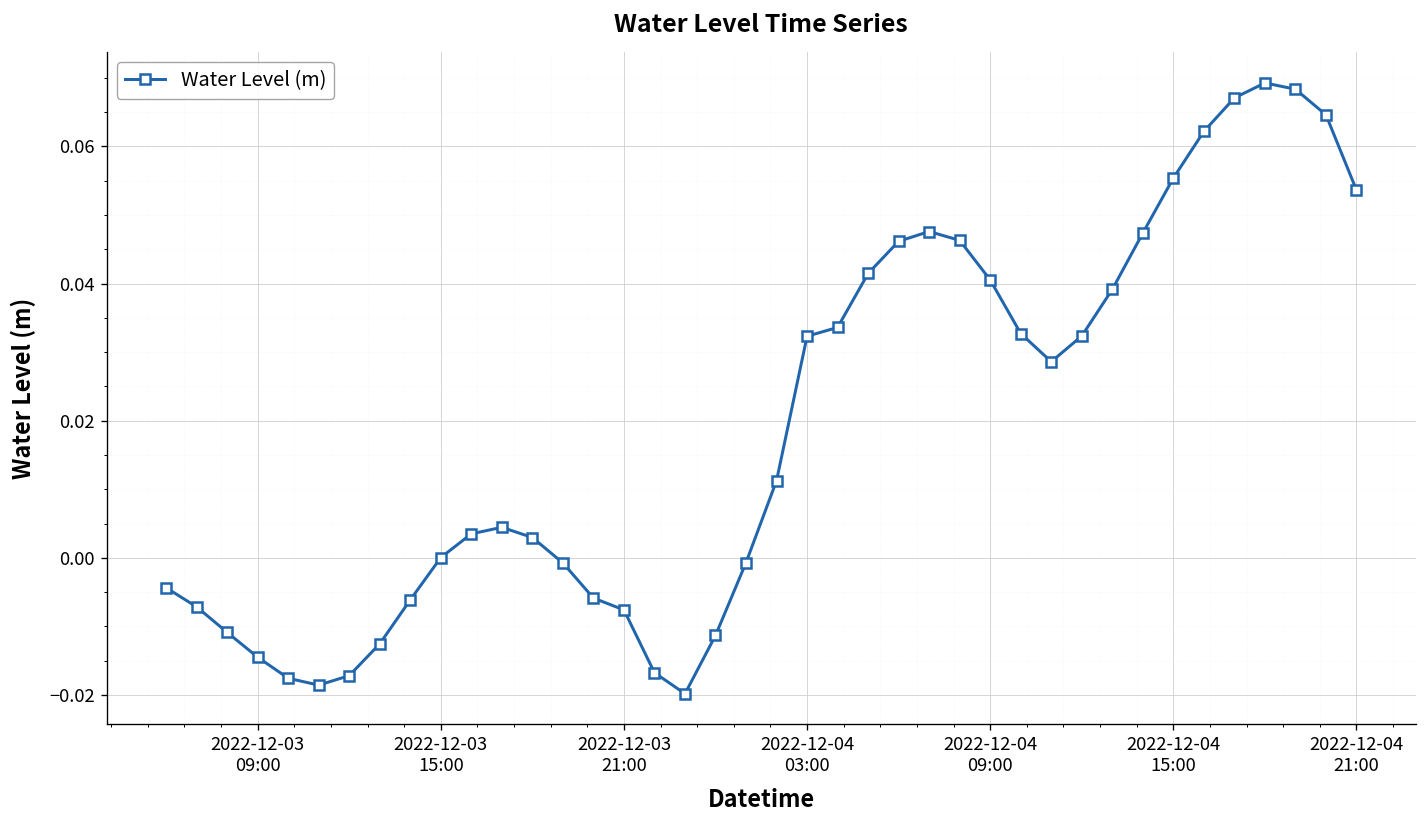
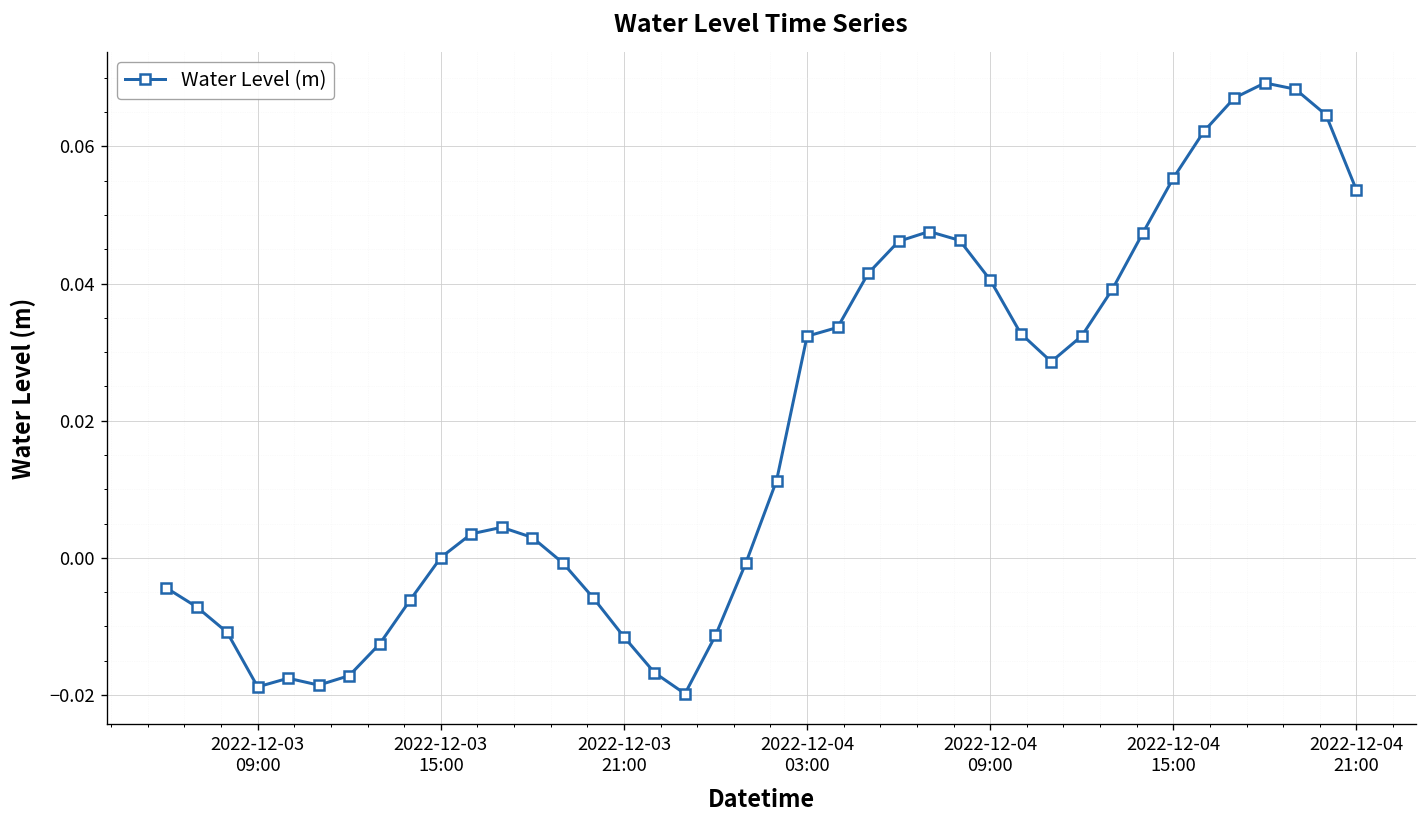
2022-12-03 09:00: -0.014 -> -0.019
2022-12-03 21:00: -0.008 -> -0.012
